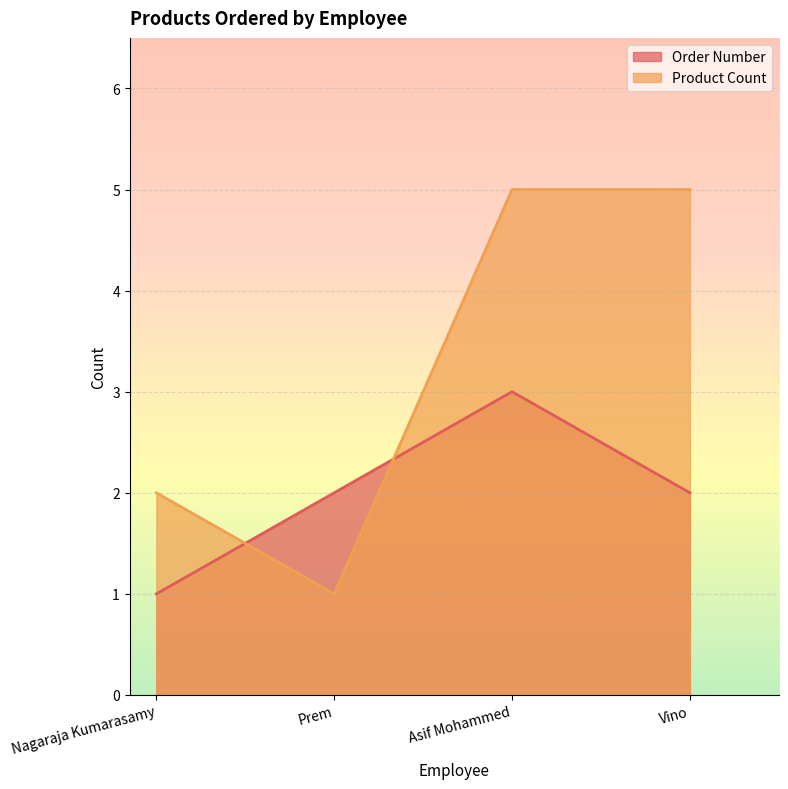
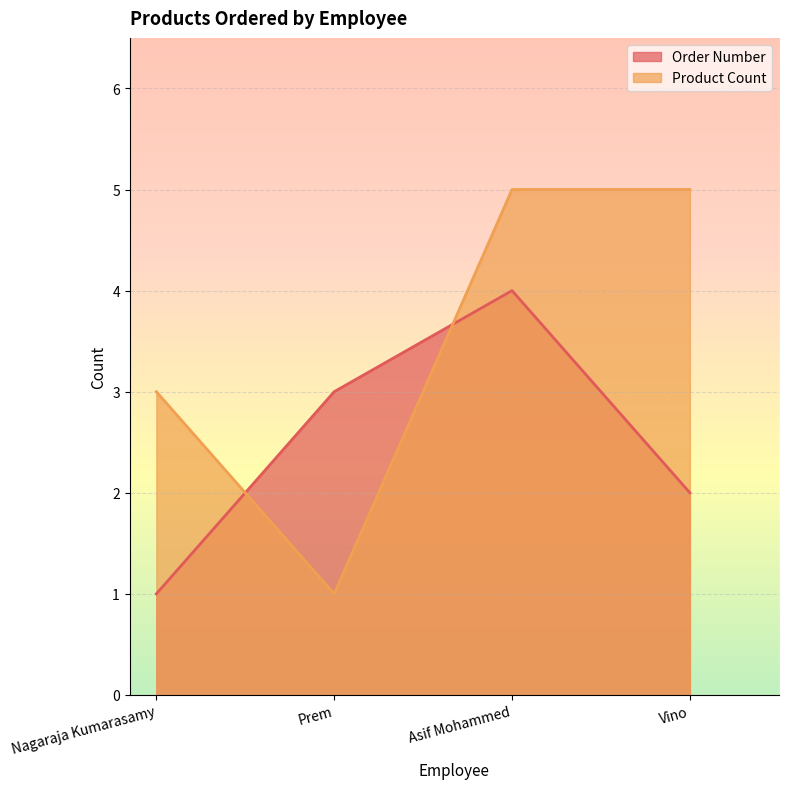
Product Count, Nagaraja Kumarasamy: 2 -> 3
Order Number, Prem: 2 -> 3
Order Number, Asif Mohammed: 3 -> 4
